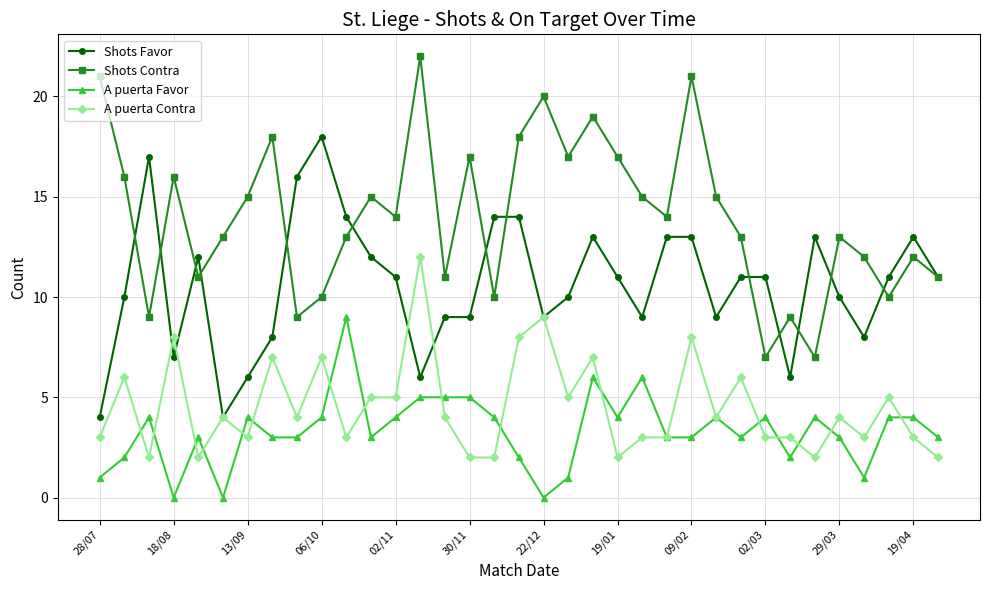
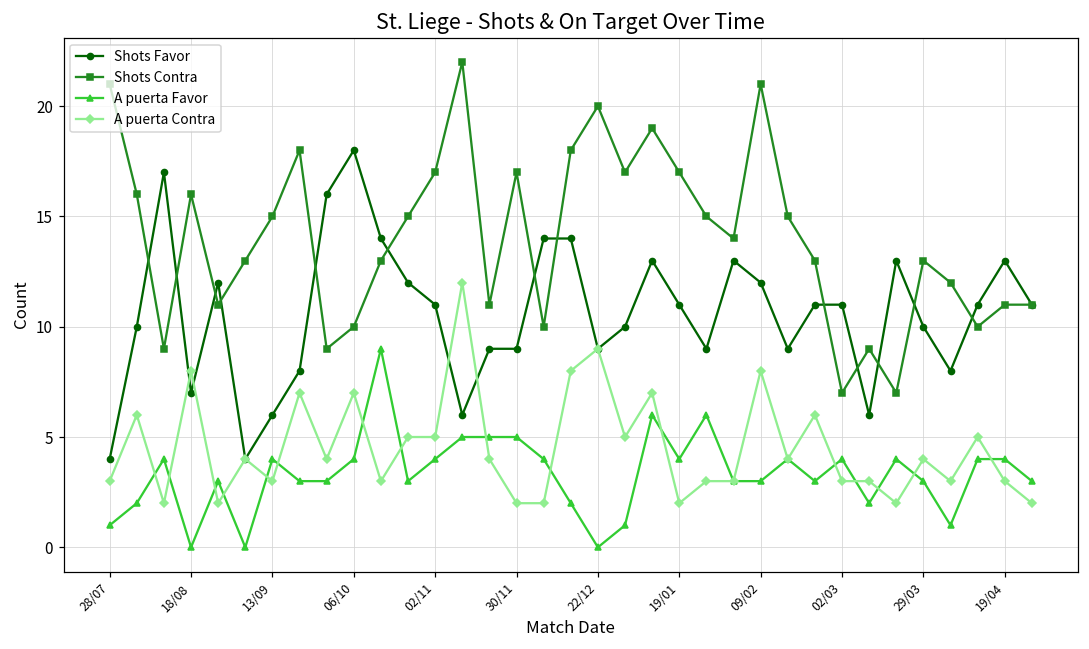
Shots Contra, 02/11: 14 -> 17
Shots Favor, 09/02: 13 -> 12
Shots Contra, 19/04: 12 -> 11
